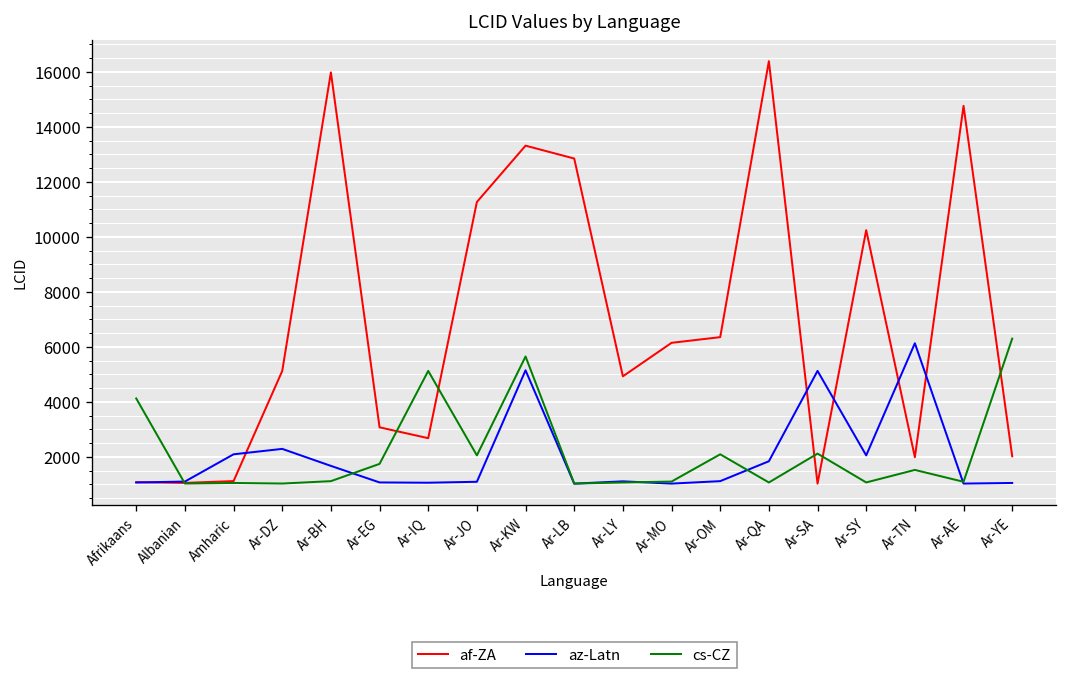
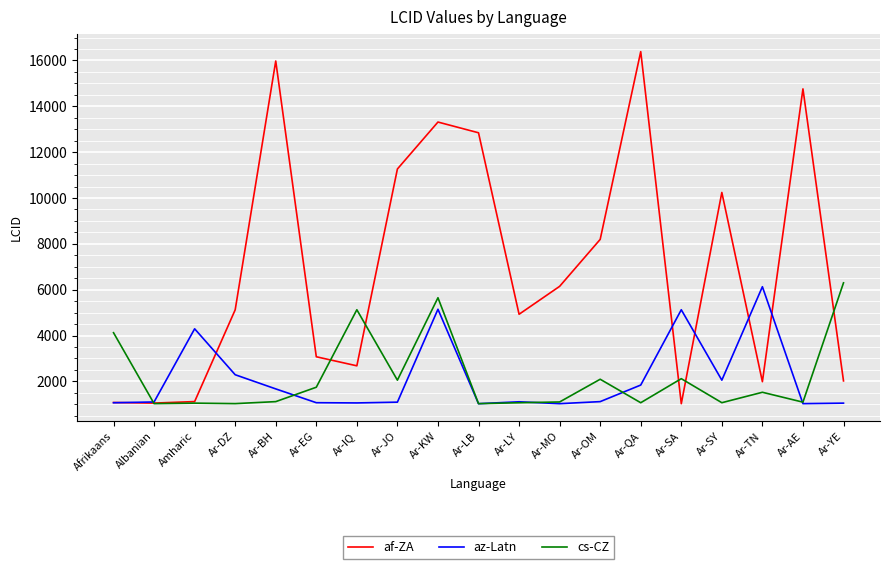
az-Latn, Amharic: 2100 -> 4300
af-ZA, Ar-OM: 6400 -> 8200
